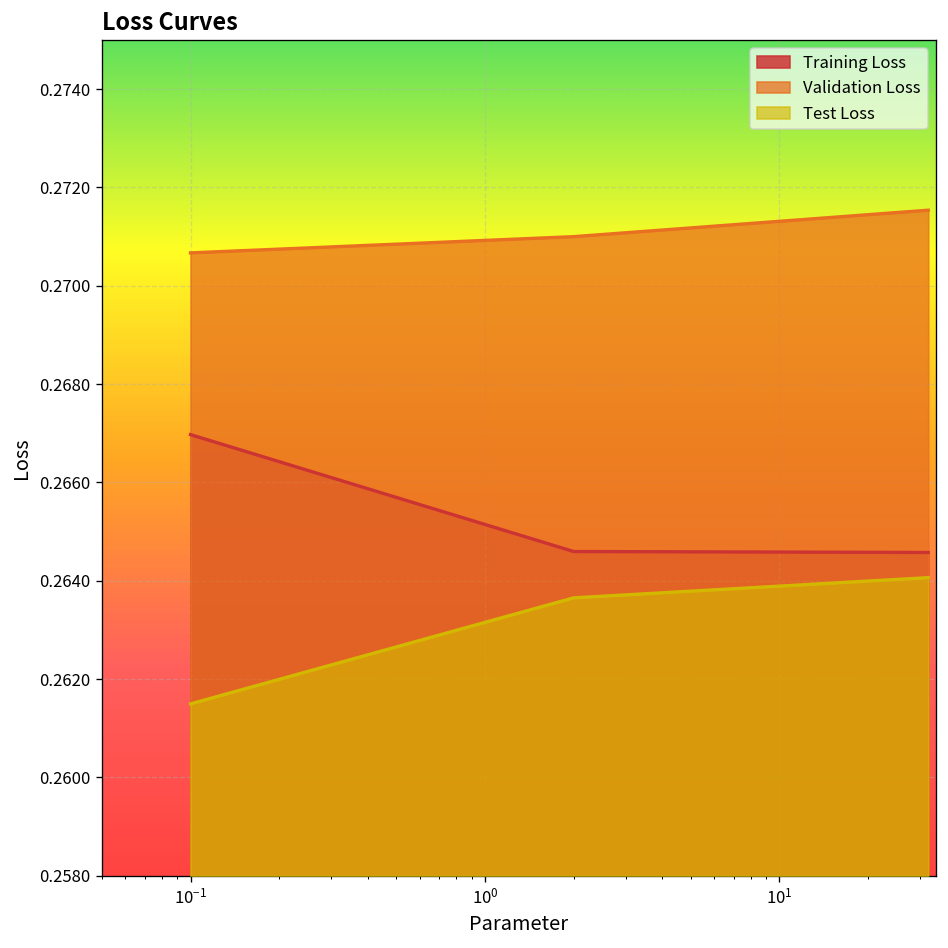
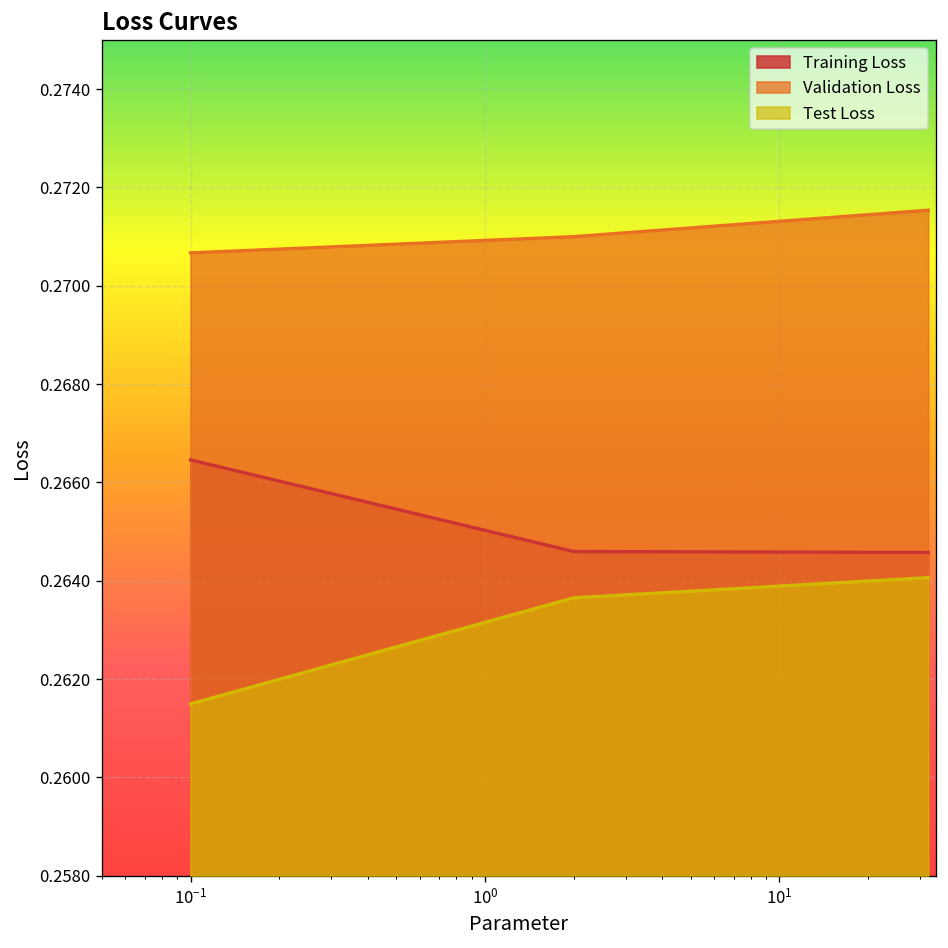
Training Loss, 10^-1: 0.2670 -> 0.2665
